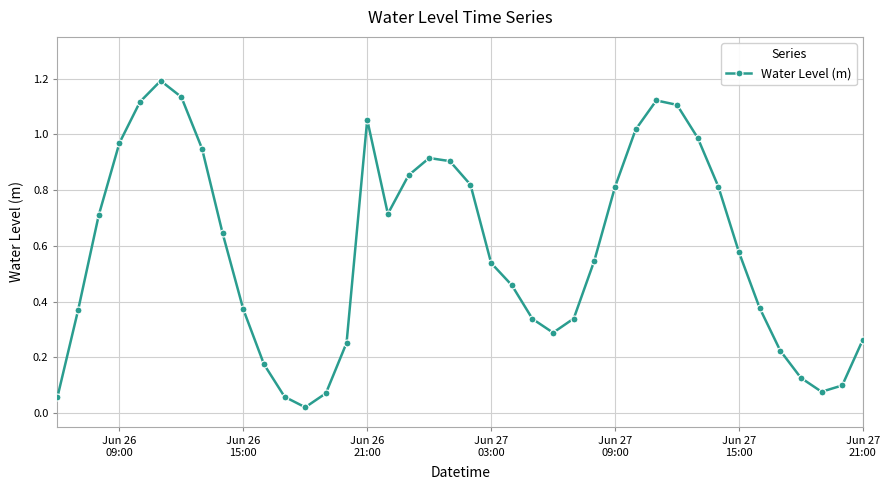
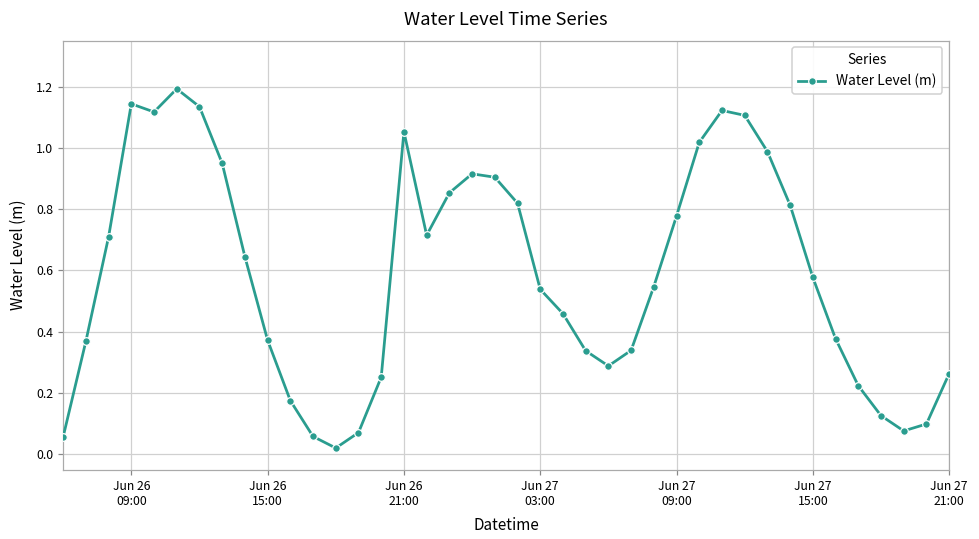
Jun 26 09:00: 0.97 -> 1.14
Jun 27 09:00: 0.81 -> 0.78
